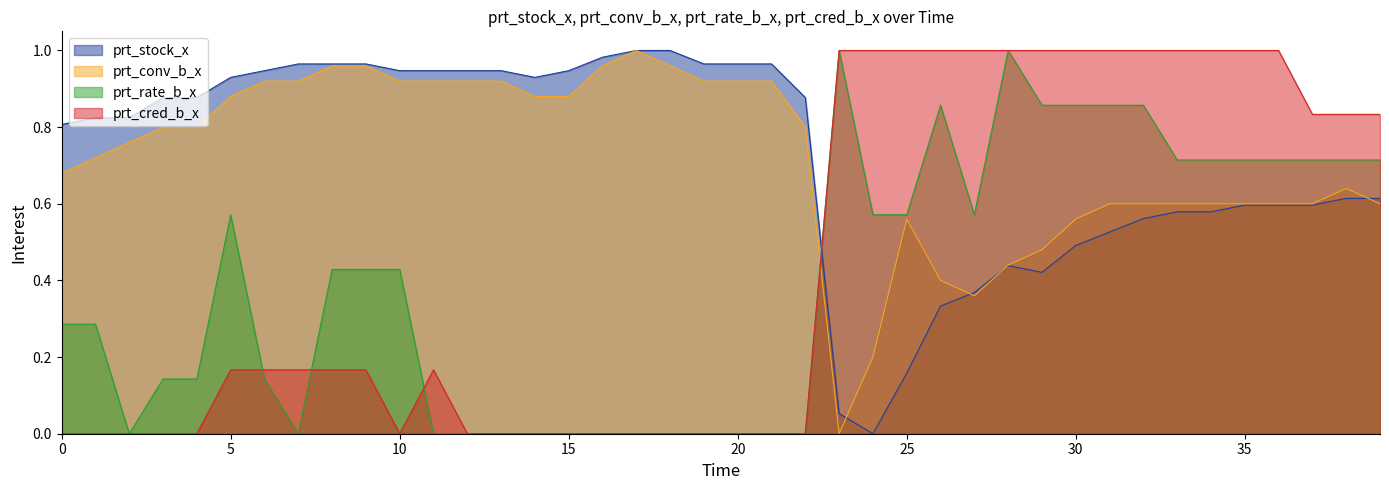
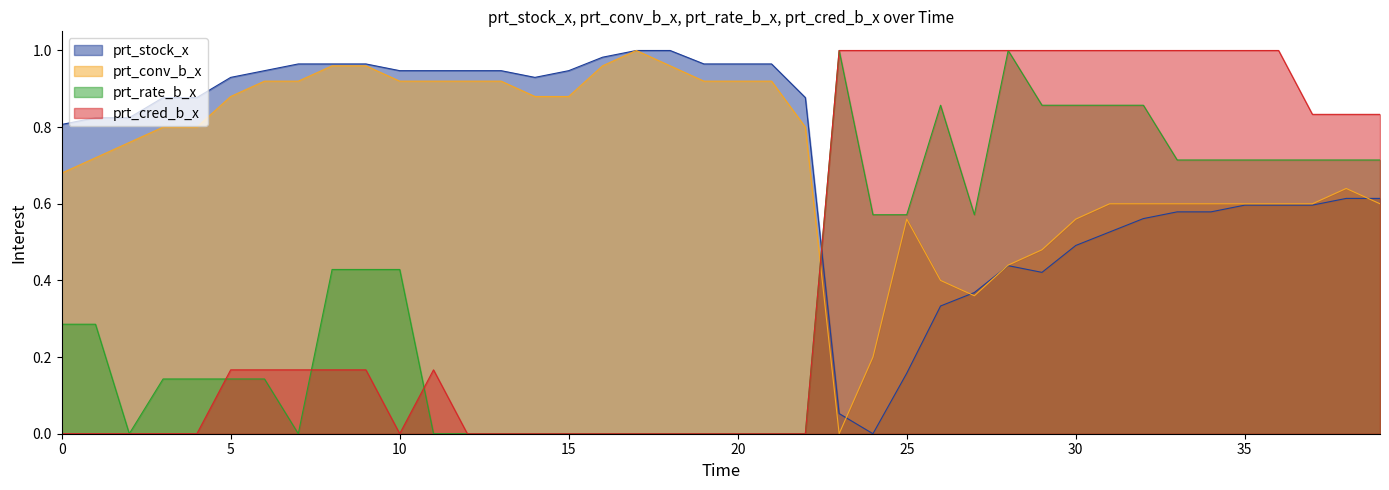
prt_rate_b_x, 5: 0.57 -> 0.14
